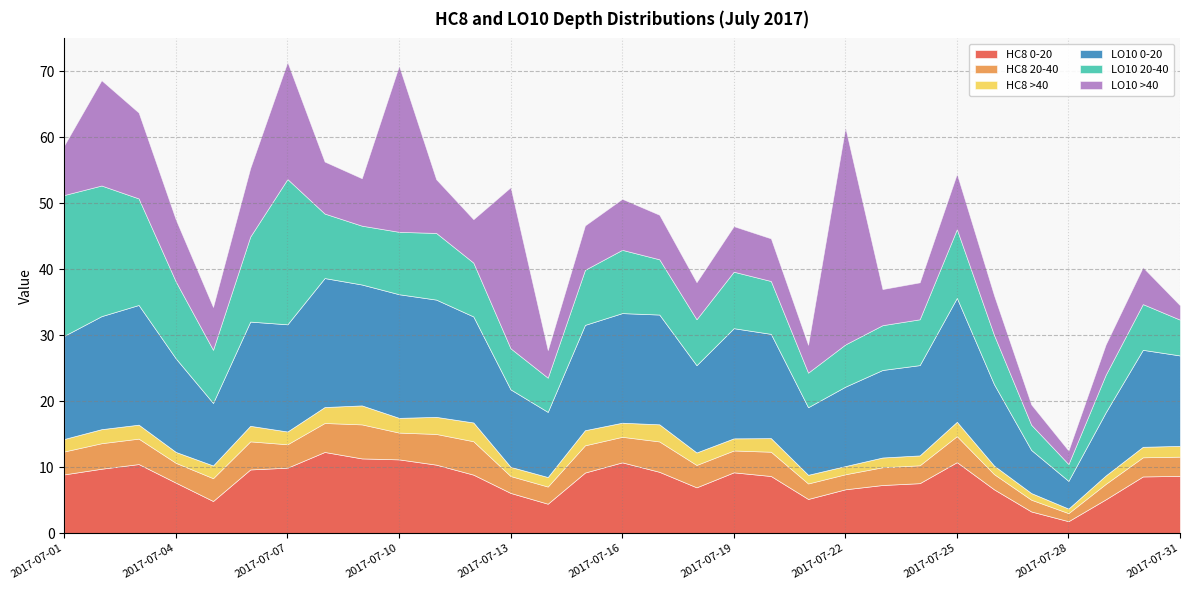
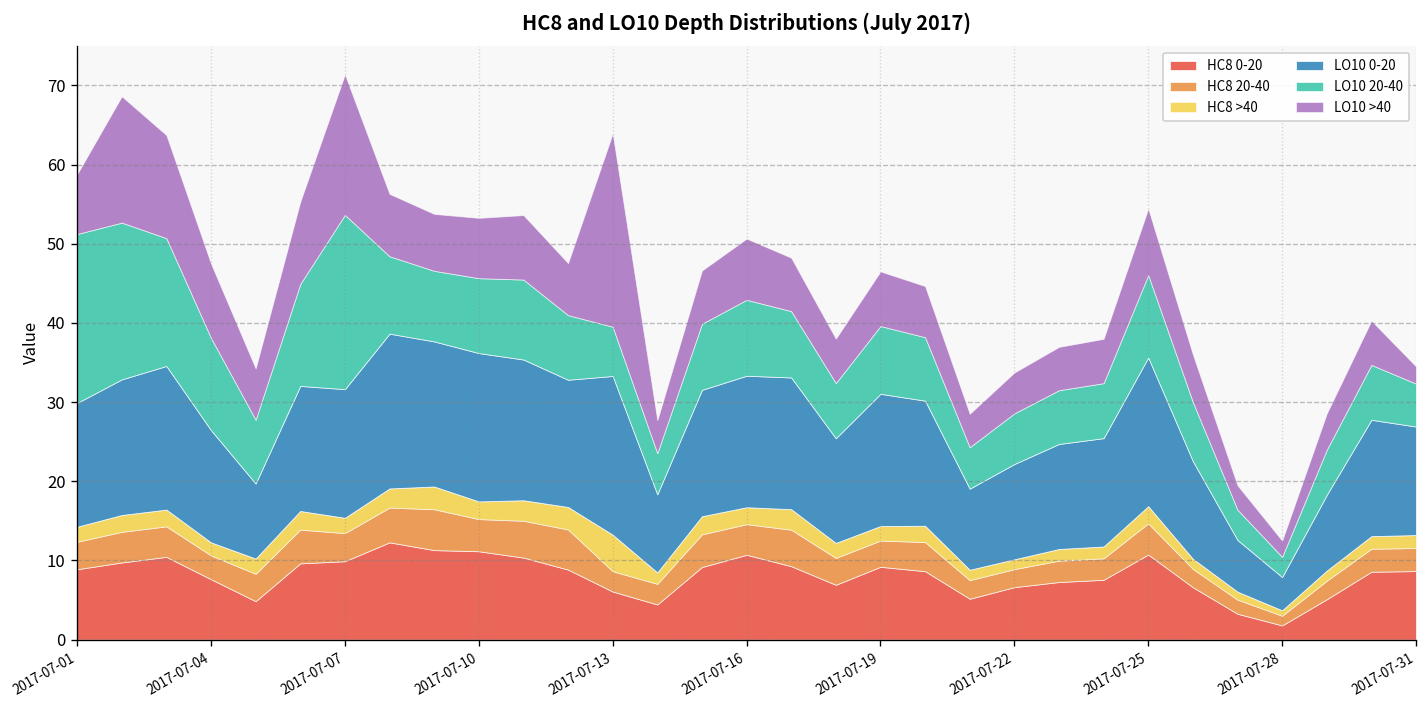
LO10 >40, 2017-07-10: 25 -> 8
HC8 >40, 2017-07-13: 1 -> 5
LO10 0-20, 2017-07-13: 12 -> 20
LO10 >40, 2017-07-22: 33 -> 5
